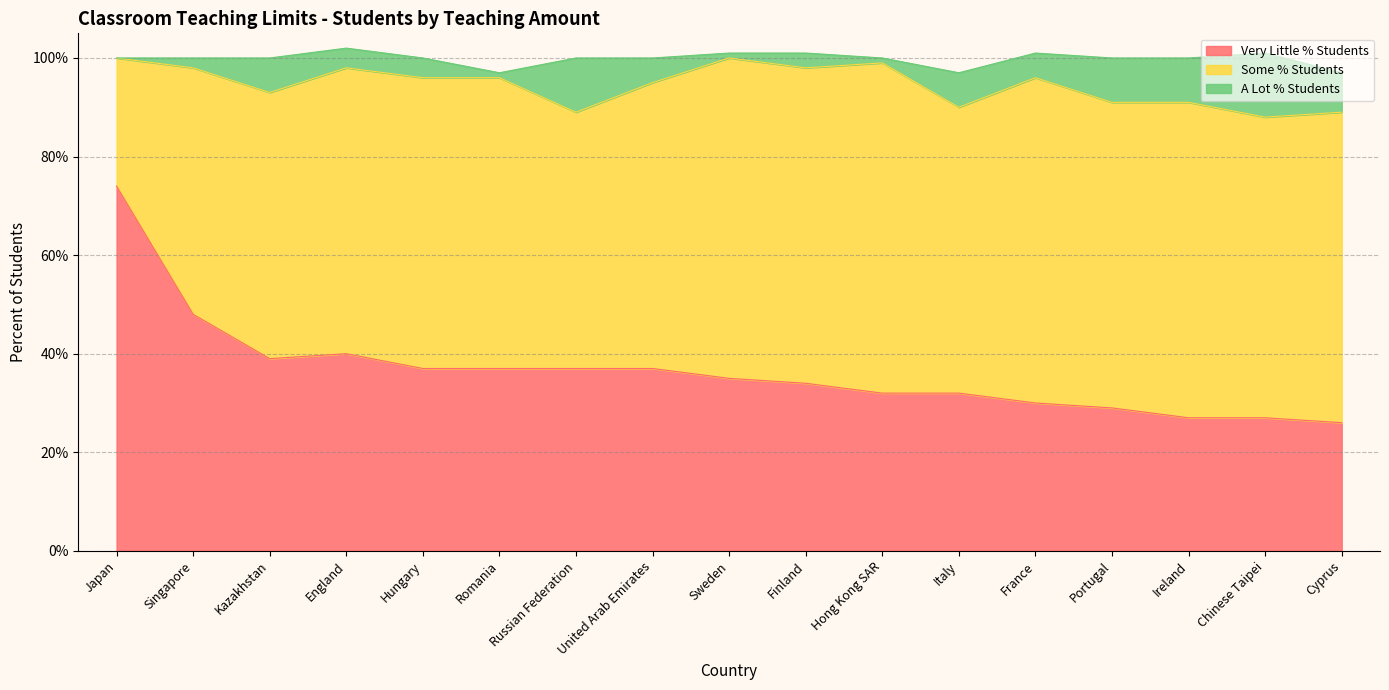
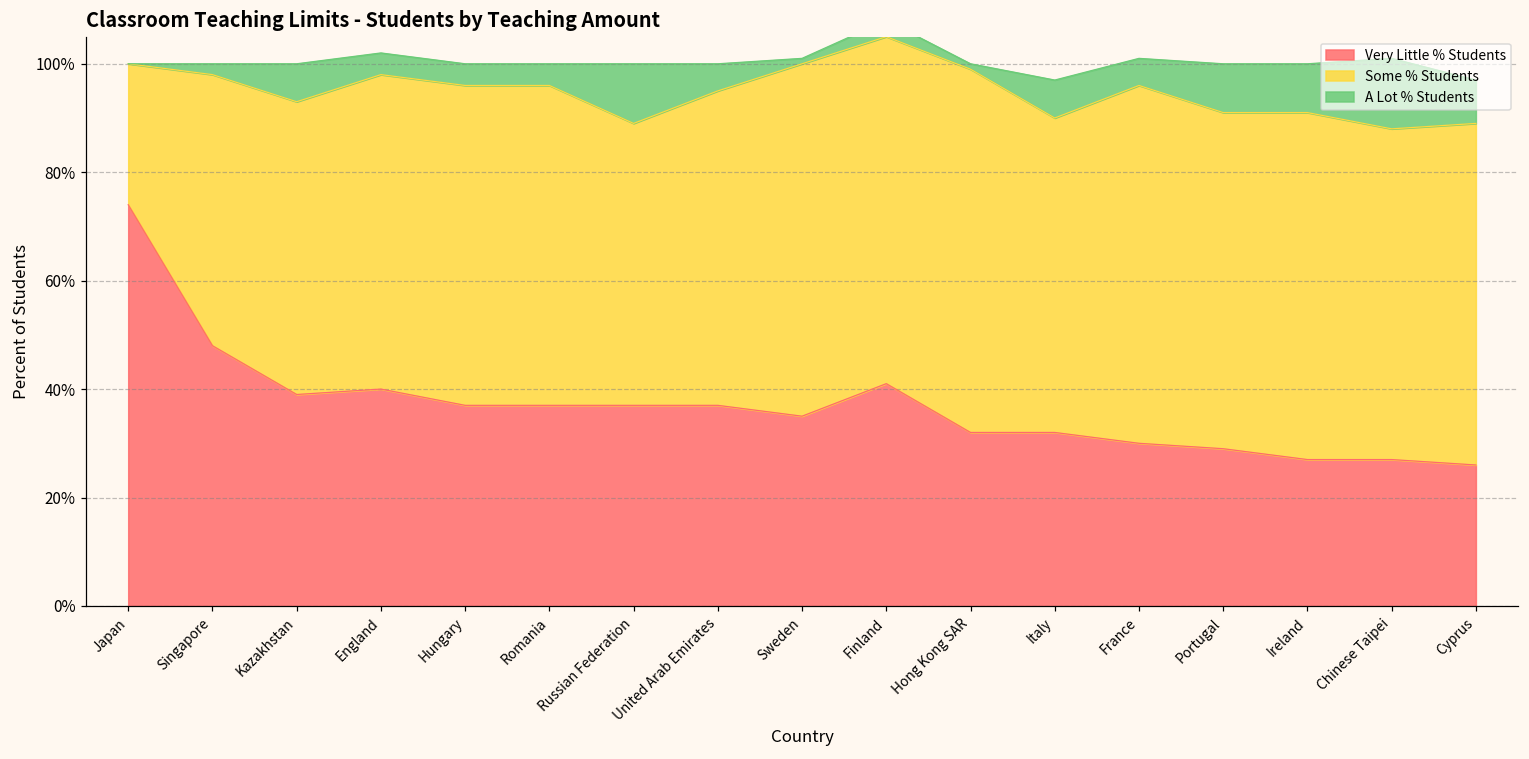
A Lot % Students, Romania: 1% -> 4%
Very Little % Students, Finland: 34% -> 41%
